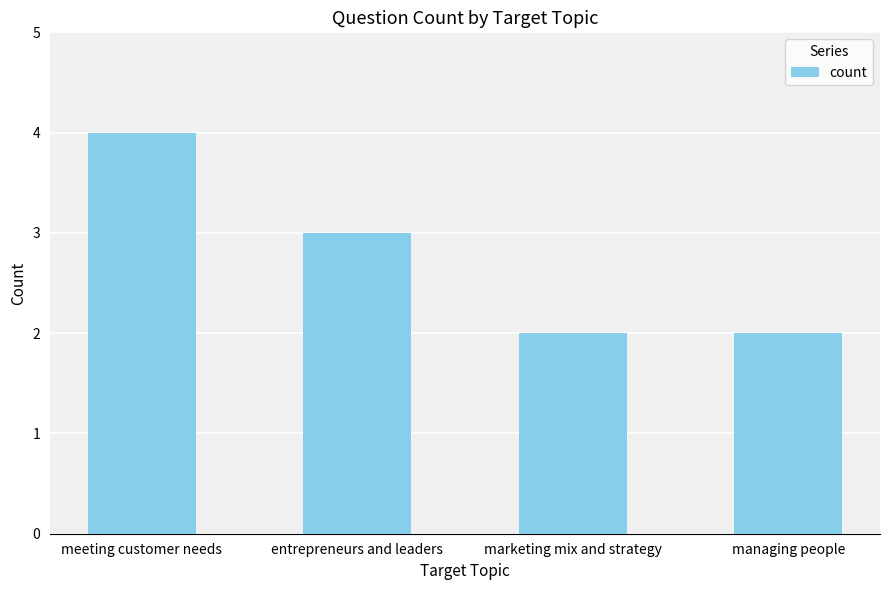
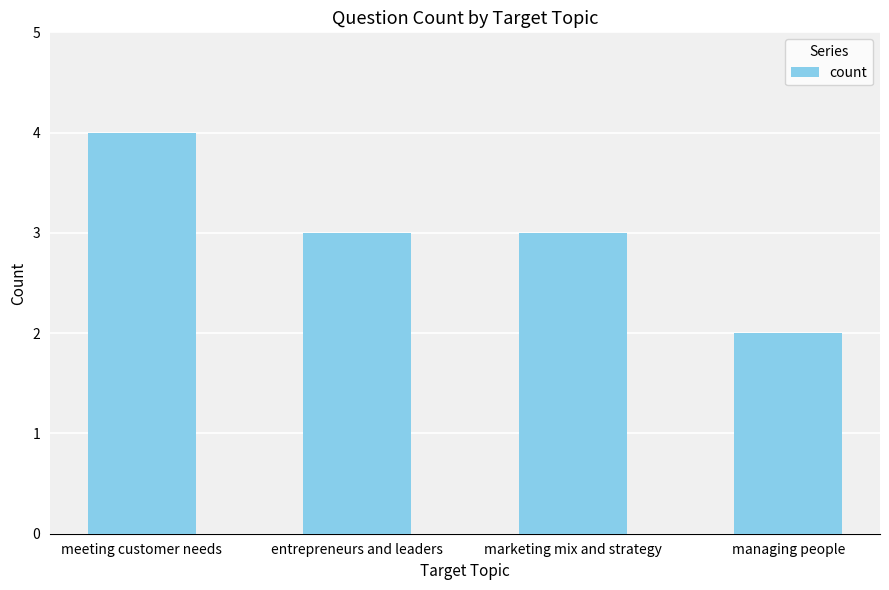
marketing mix and strategy: 2 -> 3
